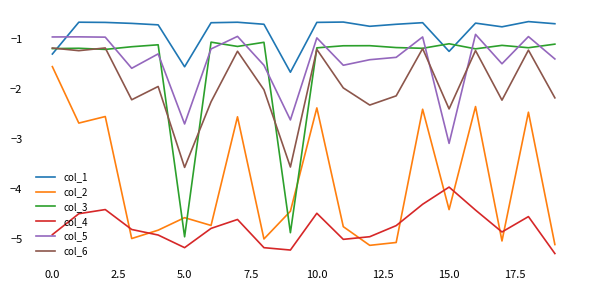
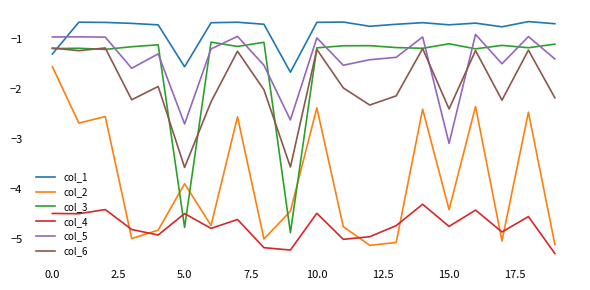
col_4, 0.0: -4.9 -> -4.5
col_2, 5.0: -4.6 -> -3.9
col_3, 5.0: -5.0 -> -4.8
col_4, 5.0: -5.2 -> -4.5
col_1, 15.0: -1.3 -> -0.7
col_4, 15.0: -4.0 -> -4.7
